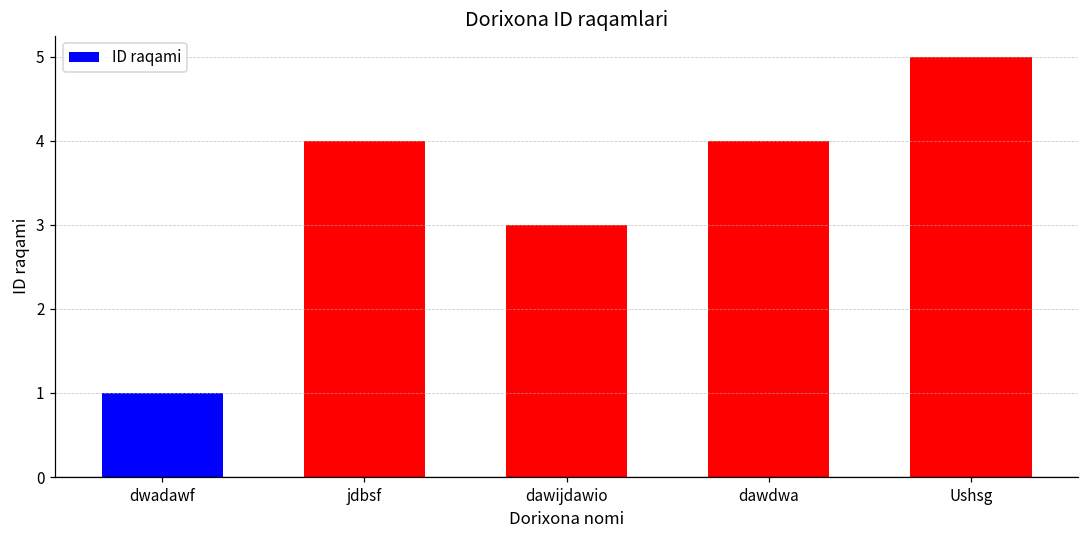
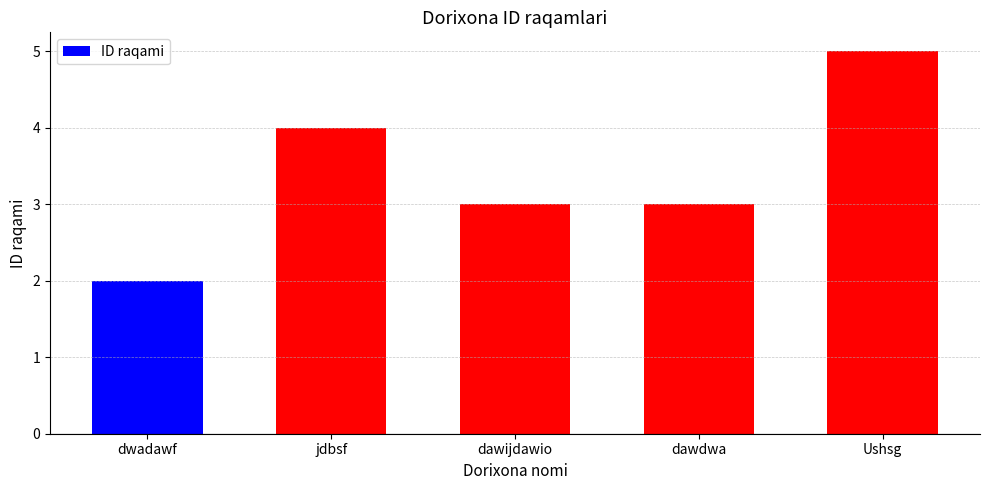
dwadawf: 1 -> 2
dawdwa: 4 -> 3
